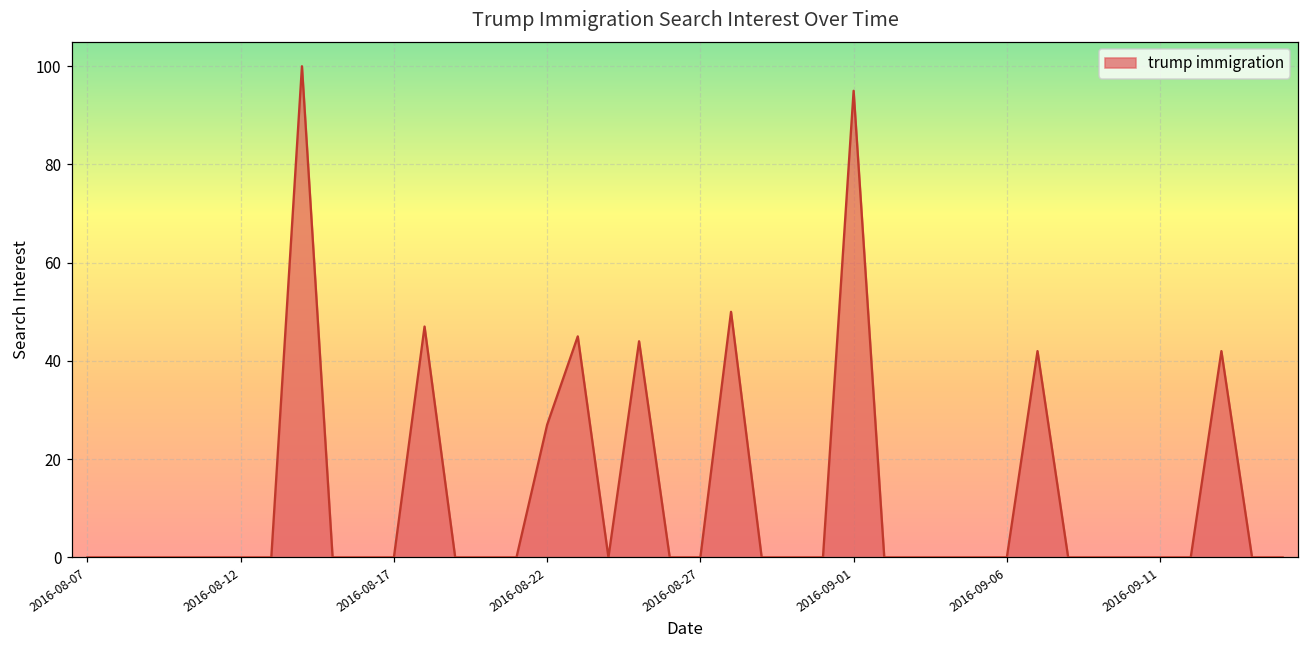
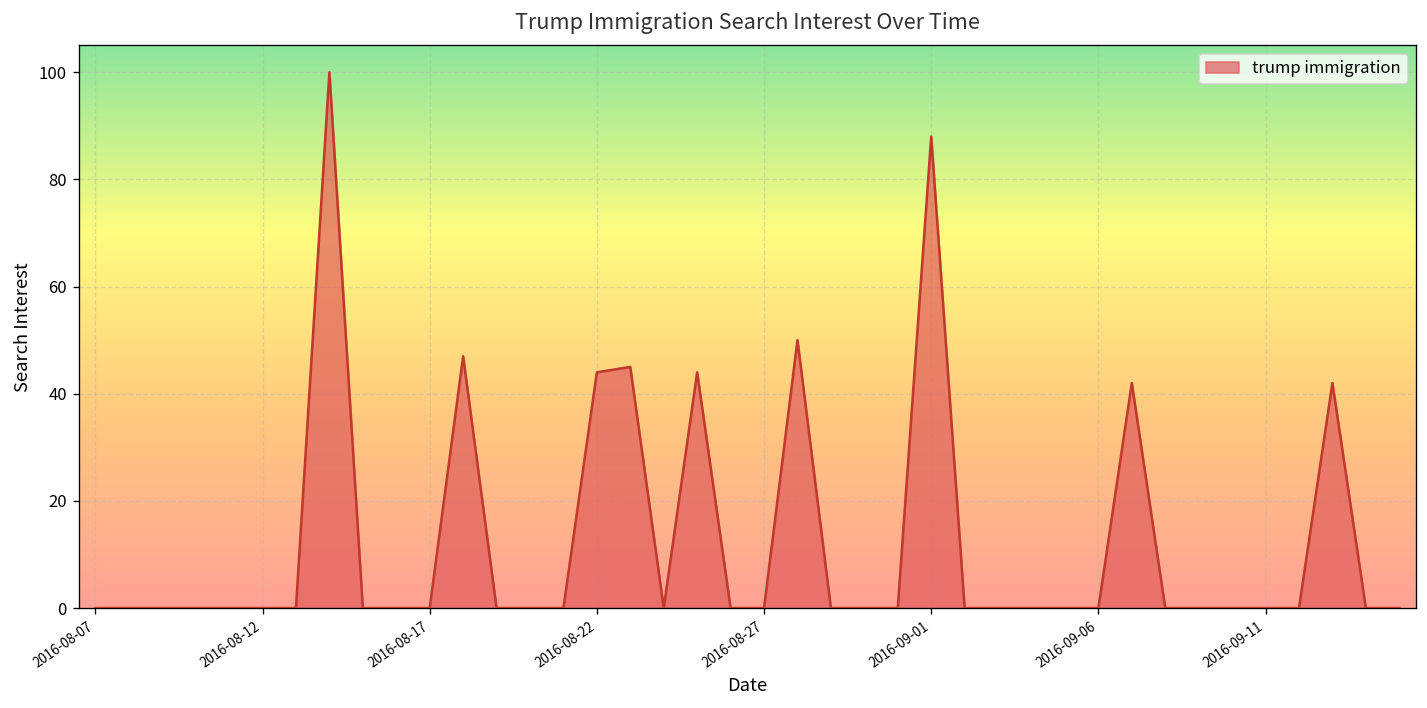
2016-08-22: 27 -> 44
2016-09-01: 95 -> 88
